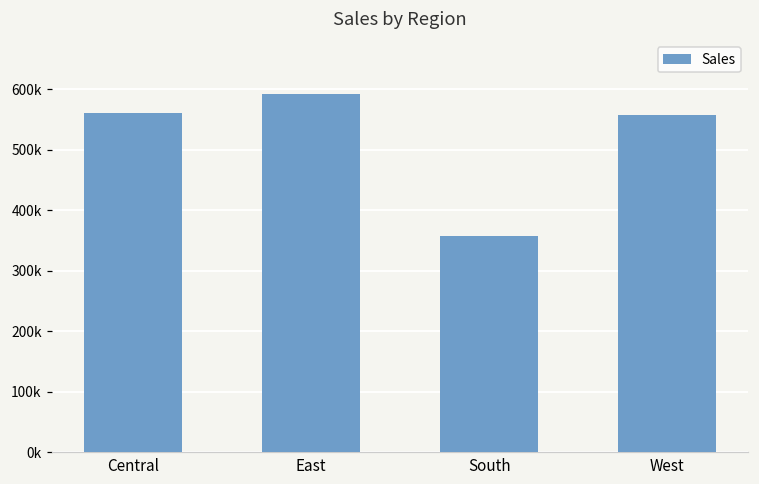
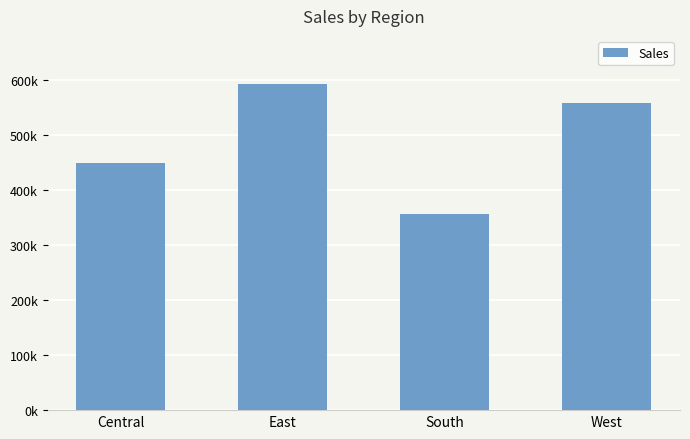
Central: 560000 -> 450000
